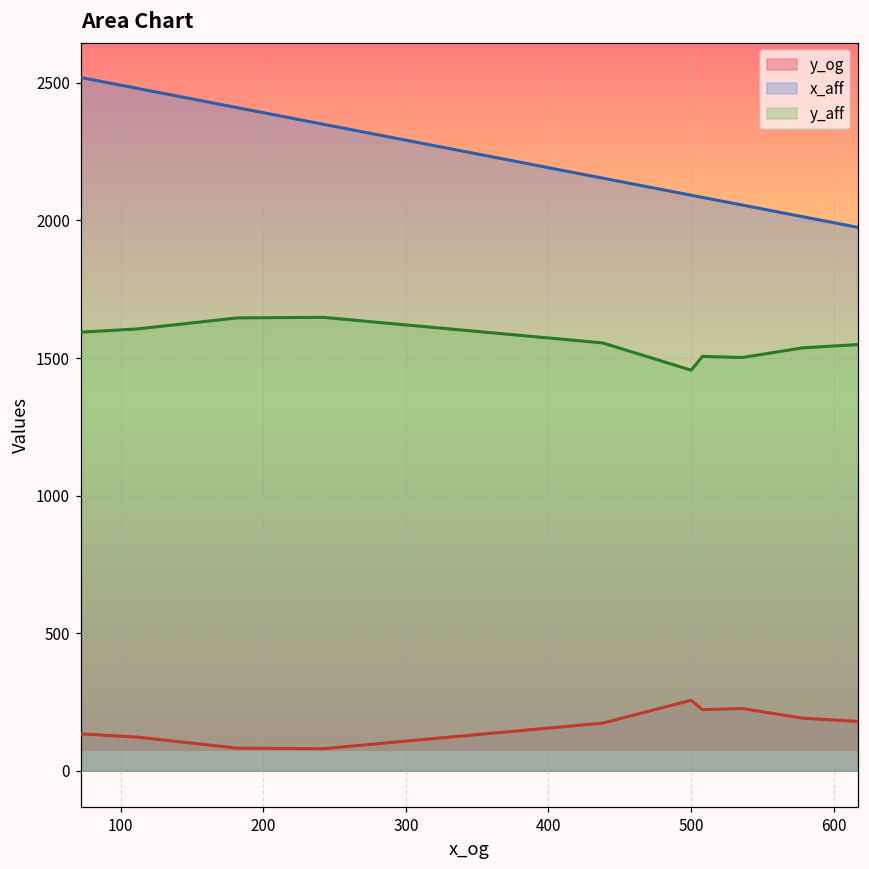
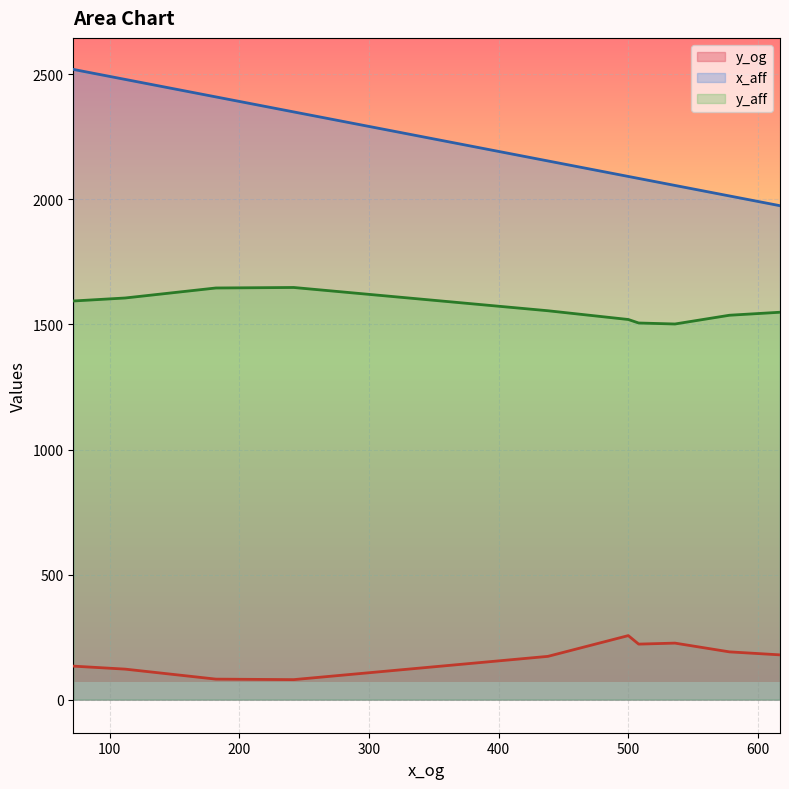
y_aff, 500: 1460 -> 1520
